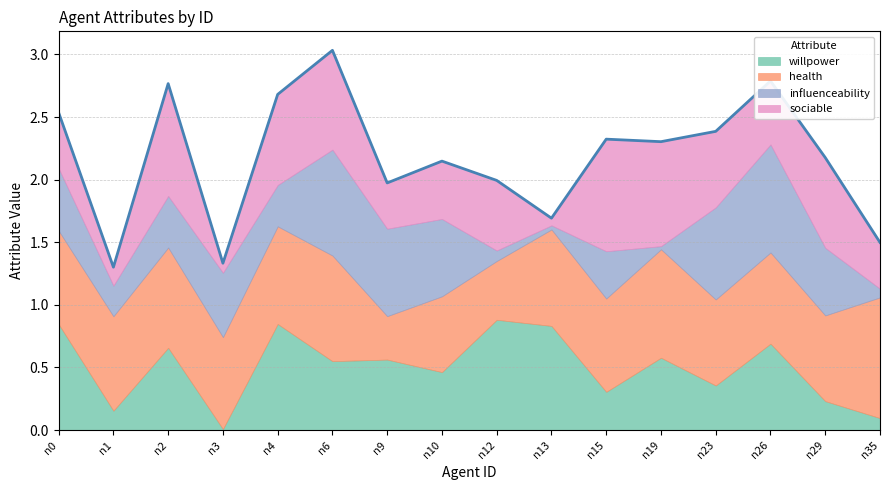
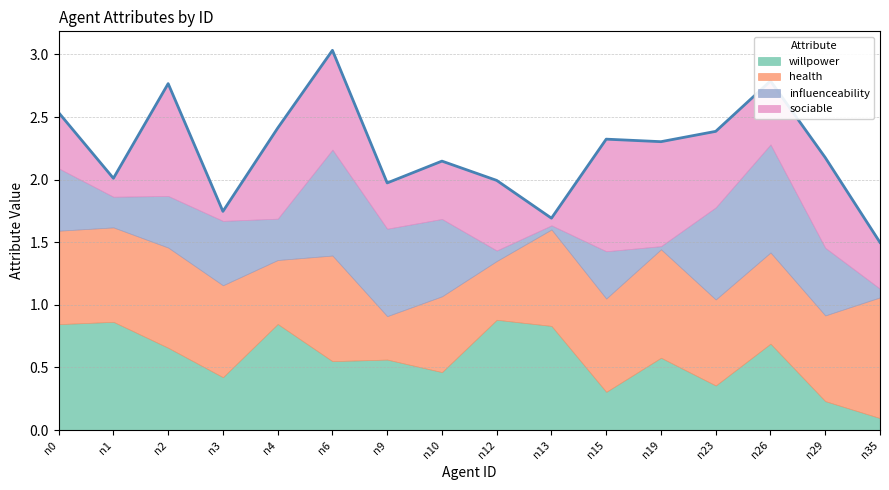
willpower, n1: 0.15 -> 0.86
willpower, n3: 0.01 -> 0.42
health, n4: 0.78 -> 0.51
